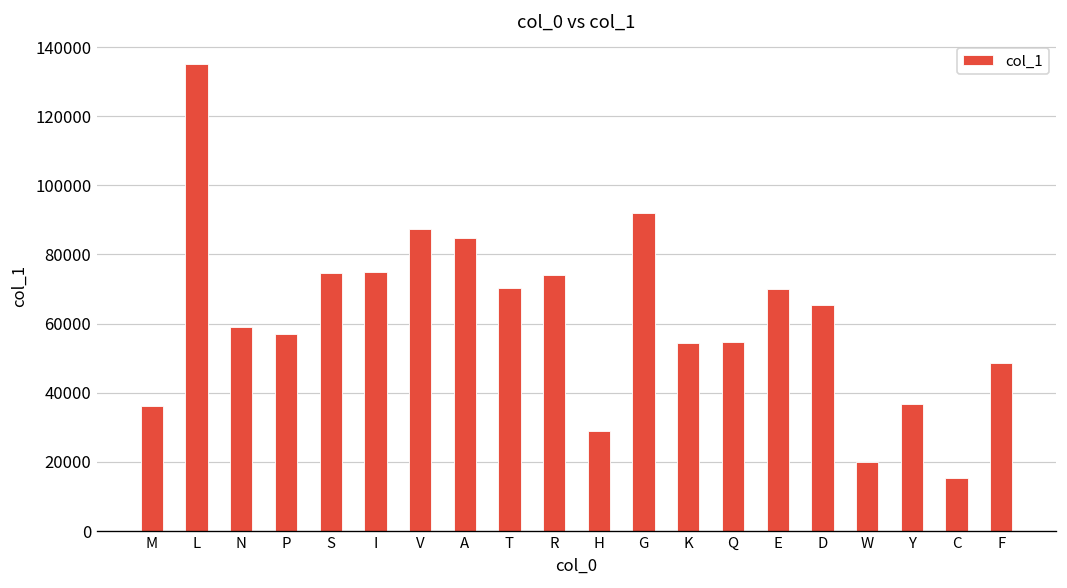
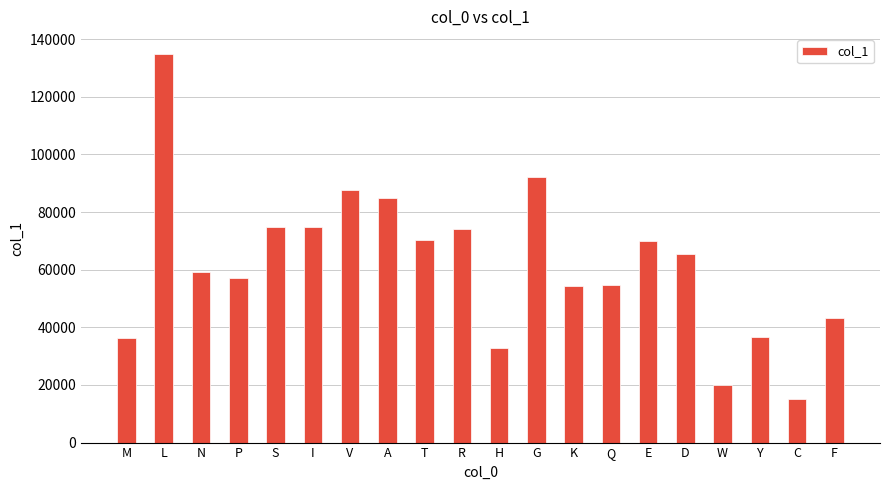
H: 29000 -> 33000
F: 49000 -> 43000
